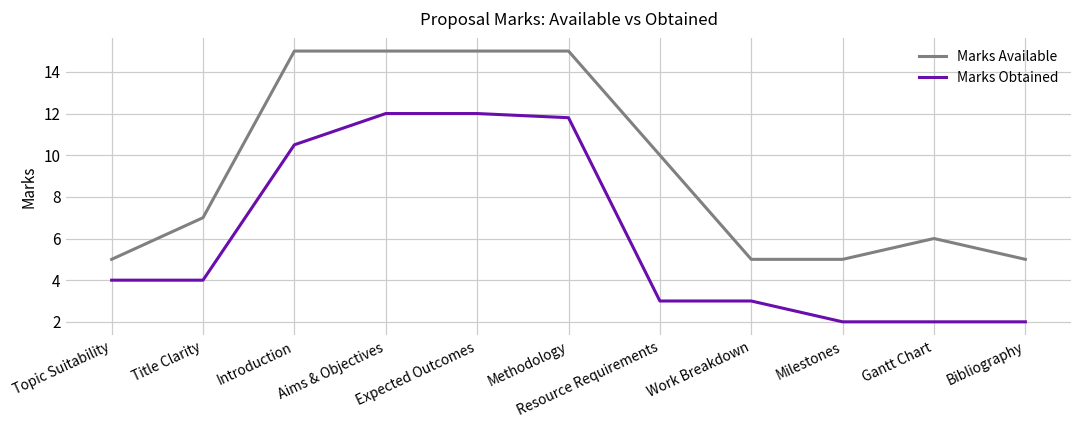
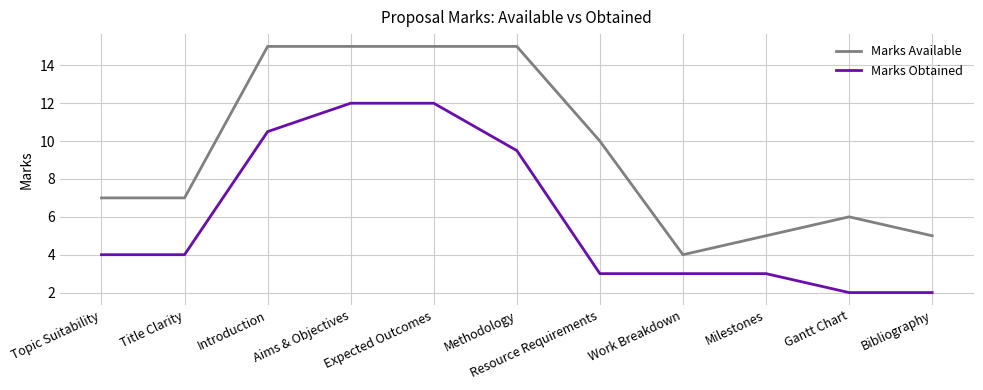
Marks Available, Topic Suitability: 5 -> 7
Marks Obtained, Methodology: 11.8 -> 9.5
Marks Available, Work Breakdown: 5 -> 4
Marks Obtained, Milestones: 2 -> 3
